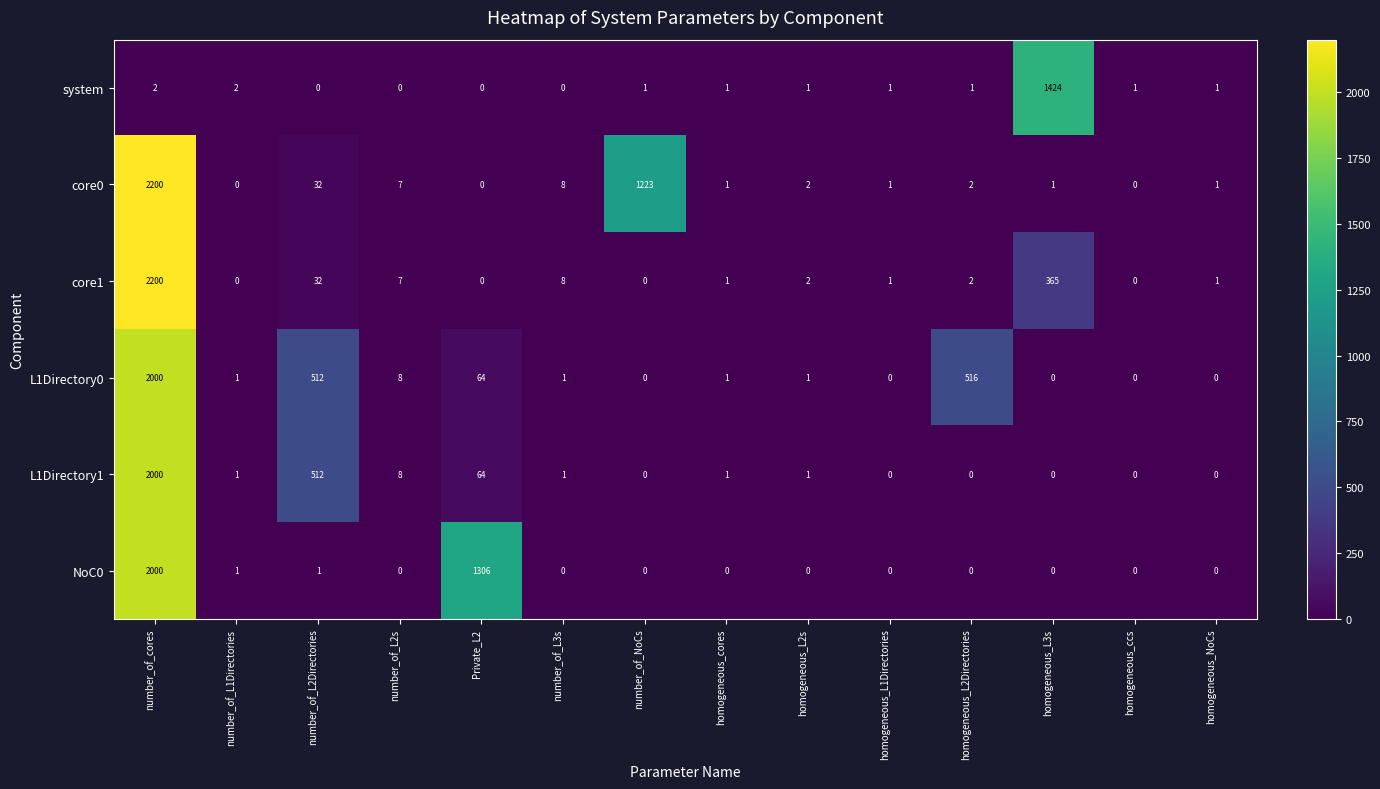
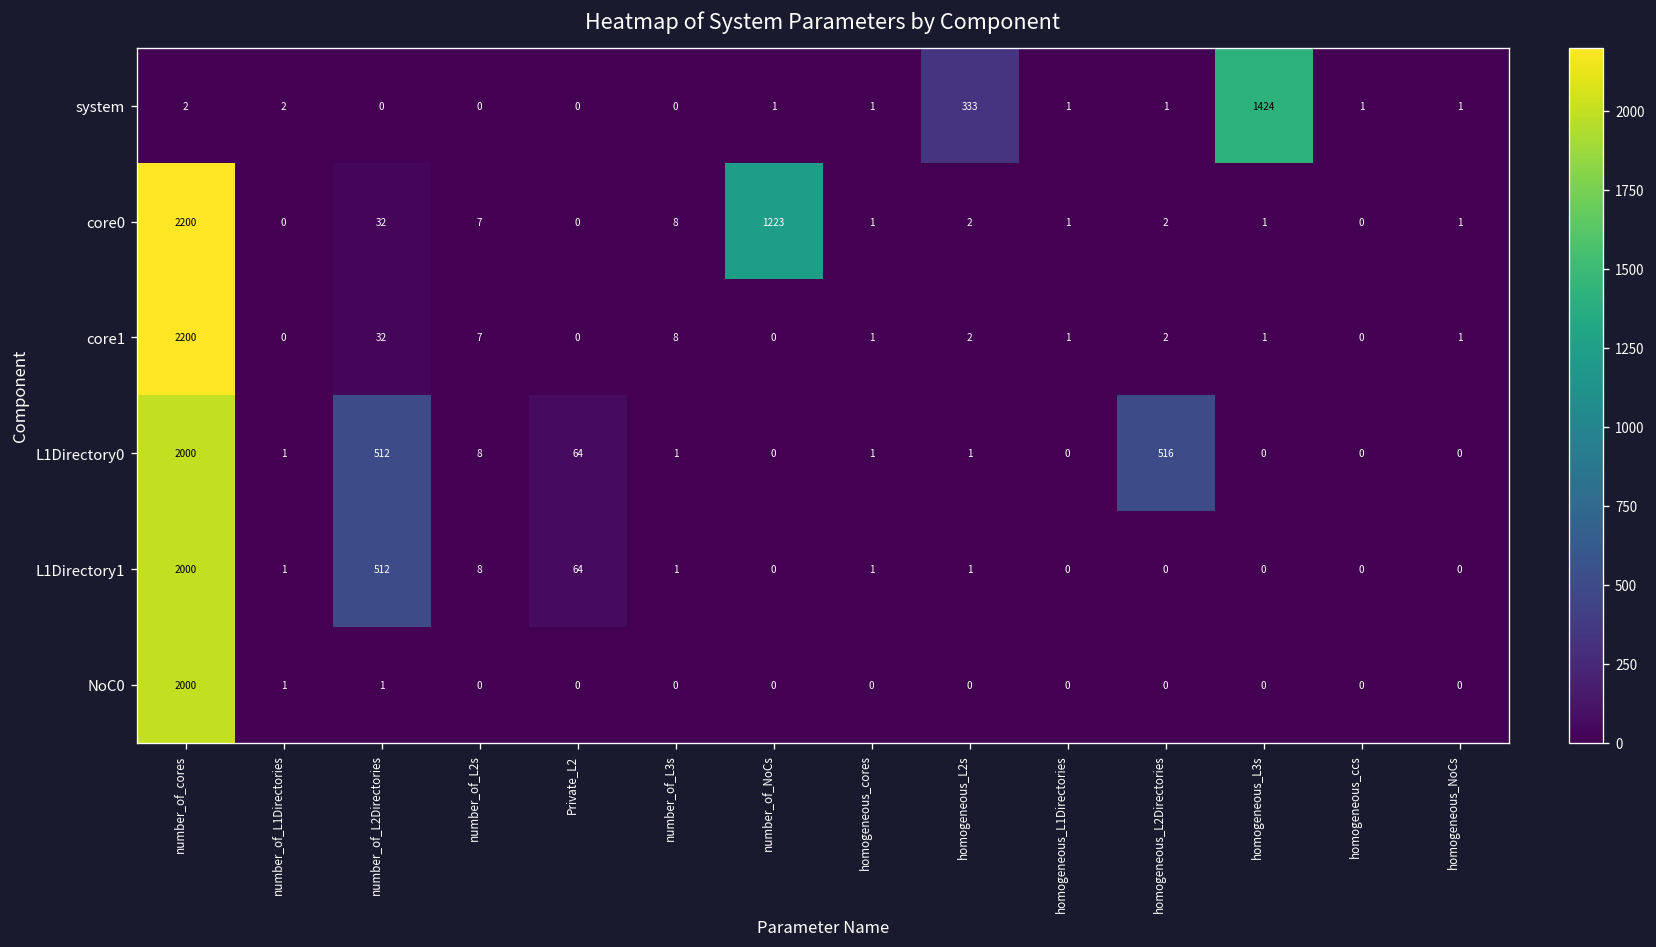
system, homogeneous_L2s: 1 -> 333
core1, homogeneous_L3s: 365 -> 1
NoC0, Private_L2: 1306 -> 0
